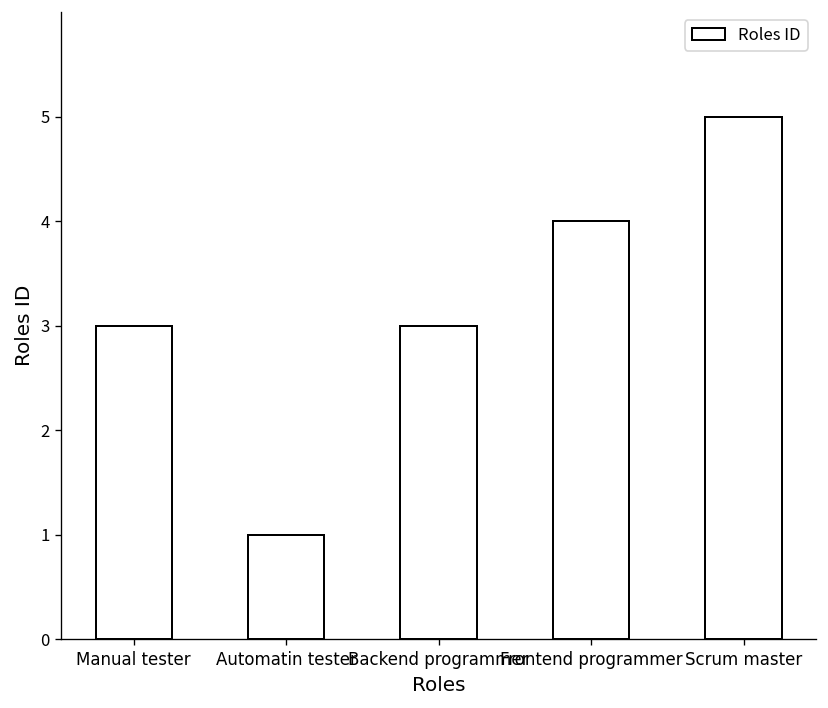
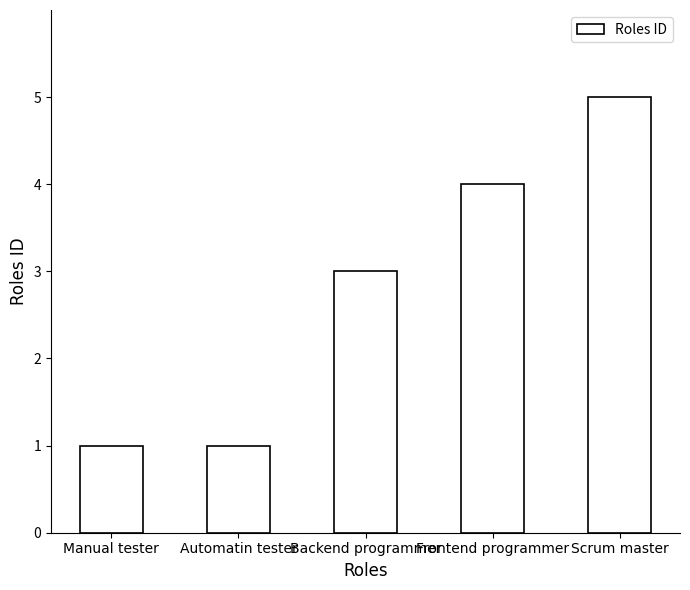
Manual tester: 3 -> 1
